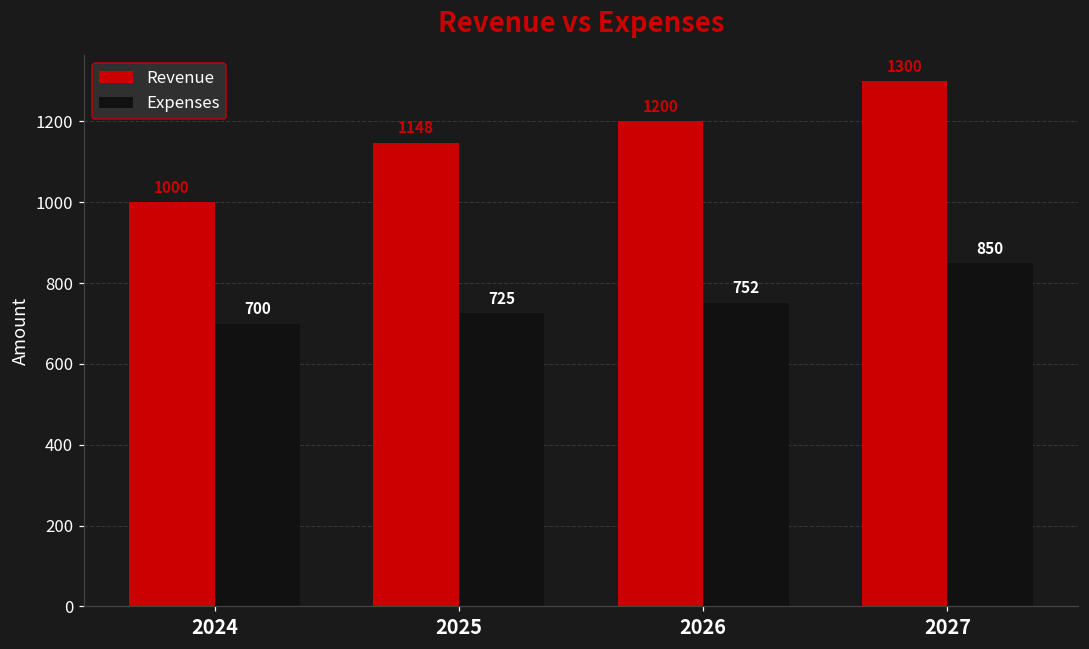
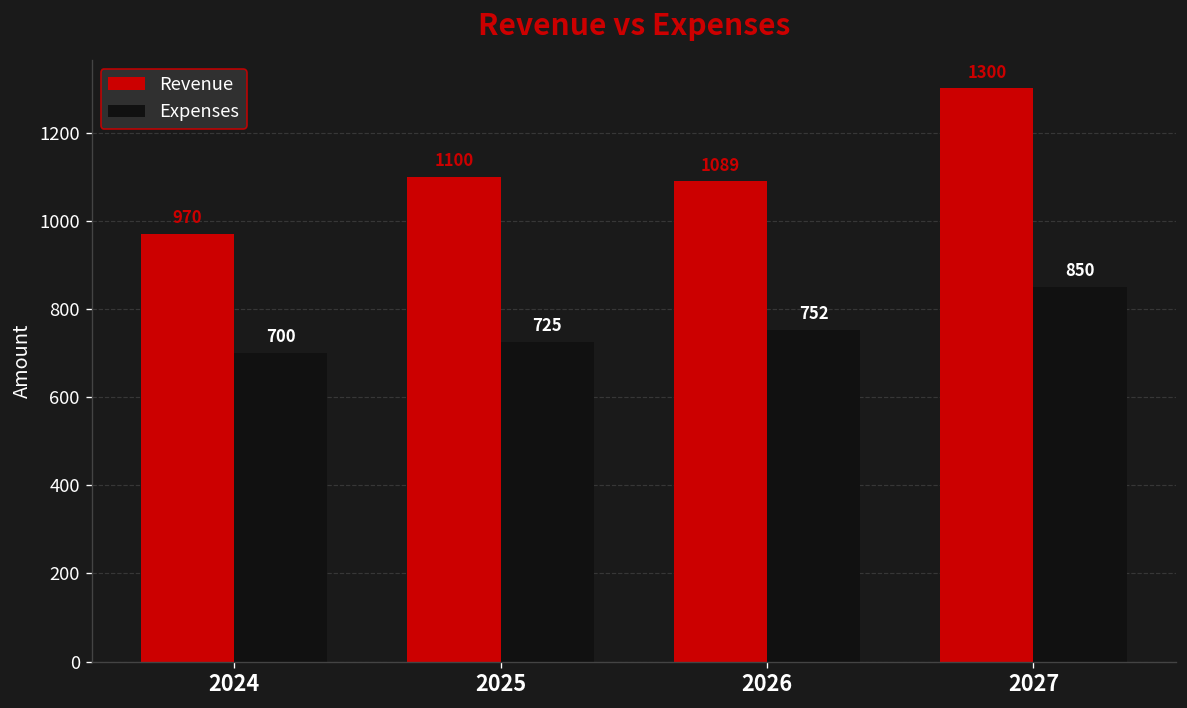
Revenue, 2024: 1000 -> 970
Revenue, 2025: 1148 -> 1100
Revenue, 2026: 1200 -> 1089
